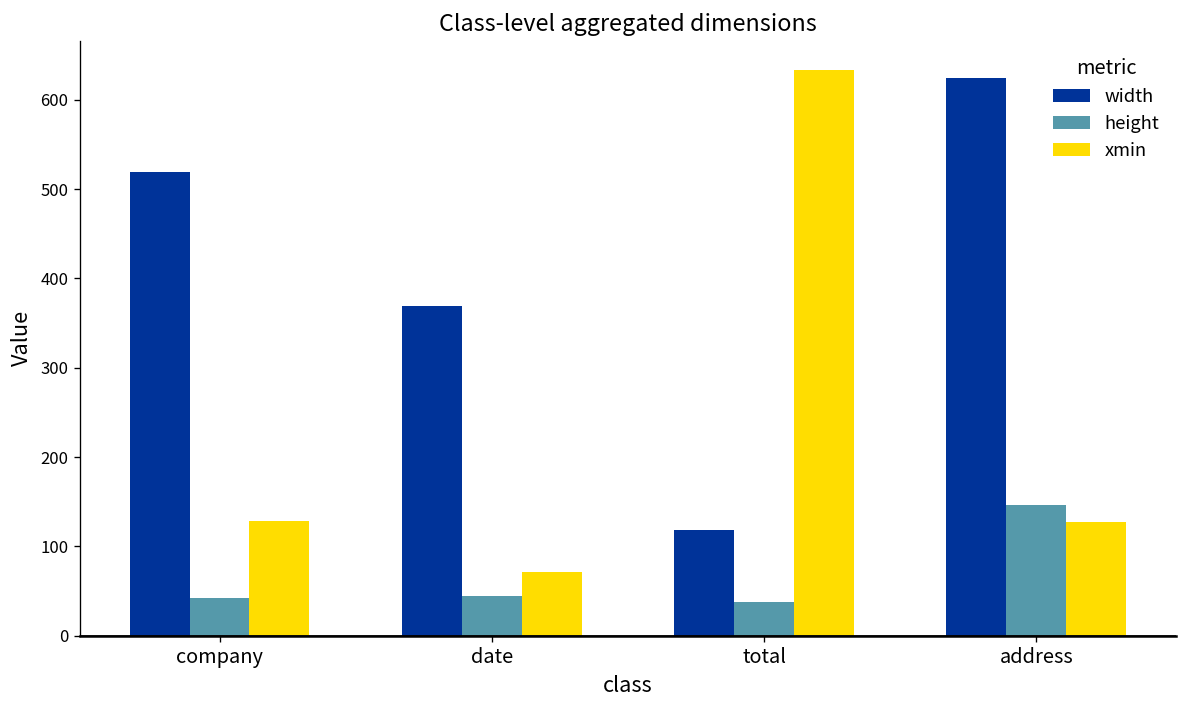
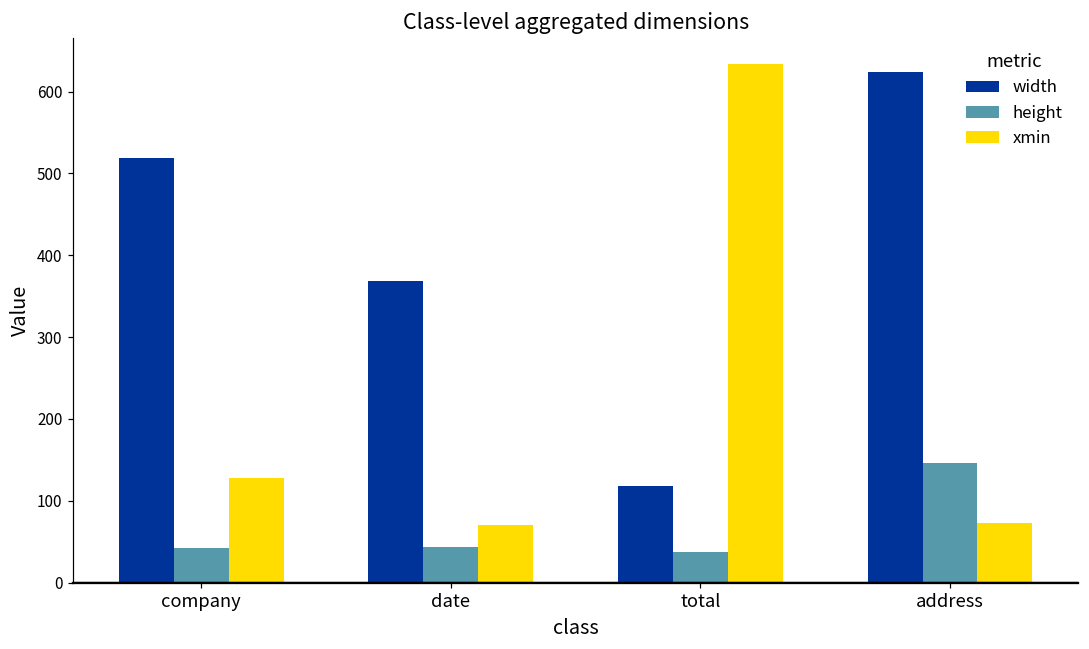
xmin, address: 130 -> 70
